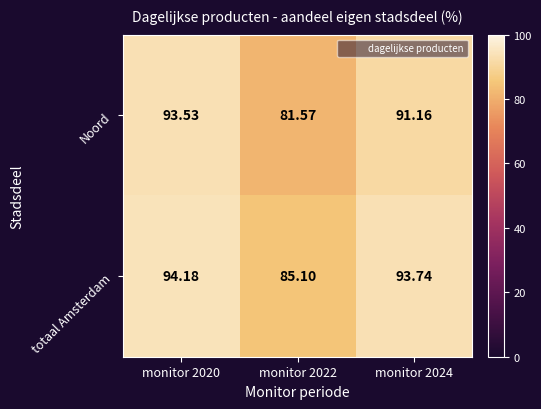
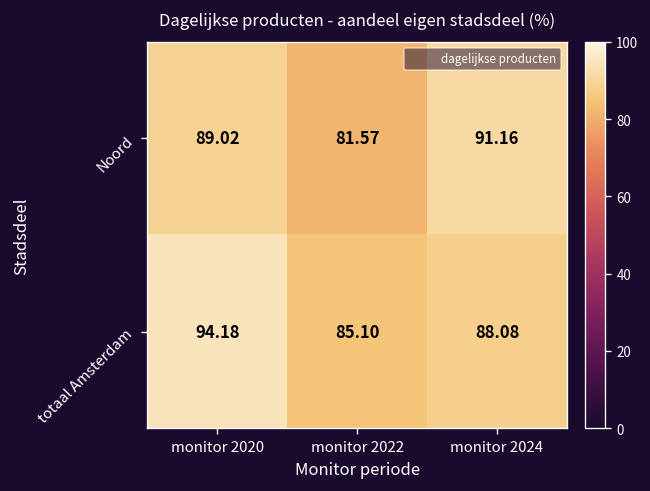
Noord, monitor 2020: 93.53 -> 89.02
totaal Amsterdam, monitor 2024: 93.74 -> 88.08
